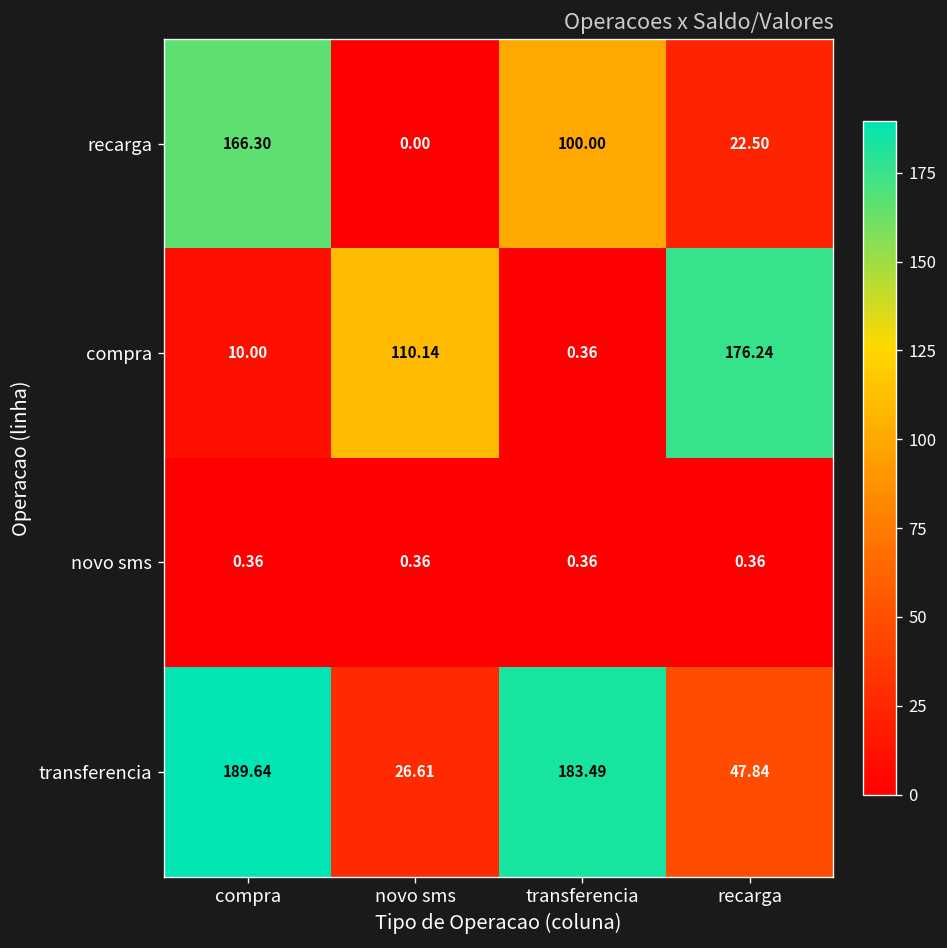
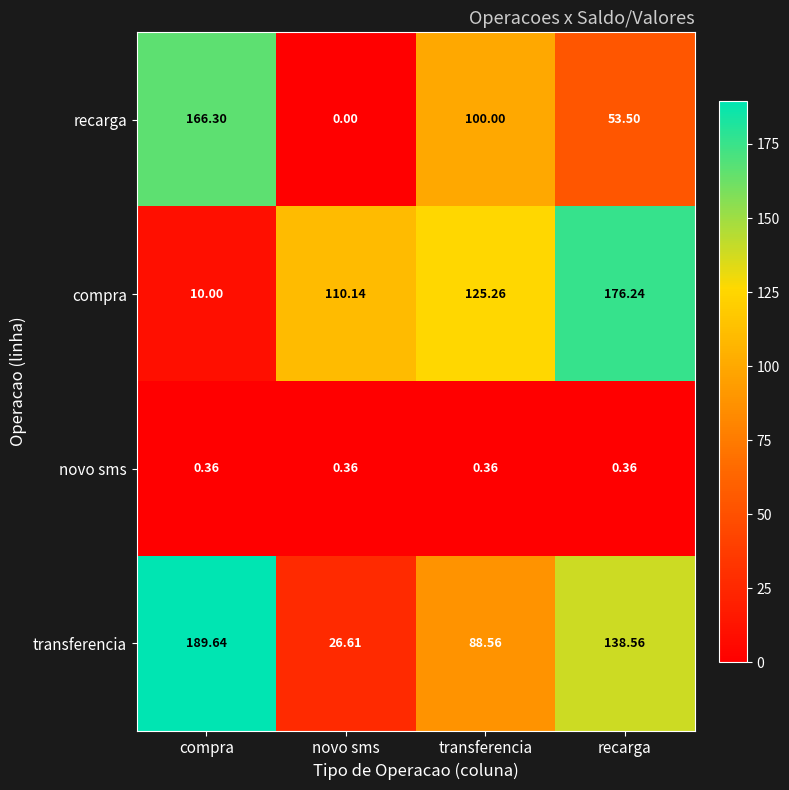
recarga, recarga: 22.50 -> 53.50
compra, transferencia: 0.36 -> 125.26
transferencia, transferencia: 183.49 -> 88.56
transferencia, recarga: 47.84 -> 138.56
